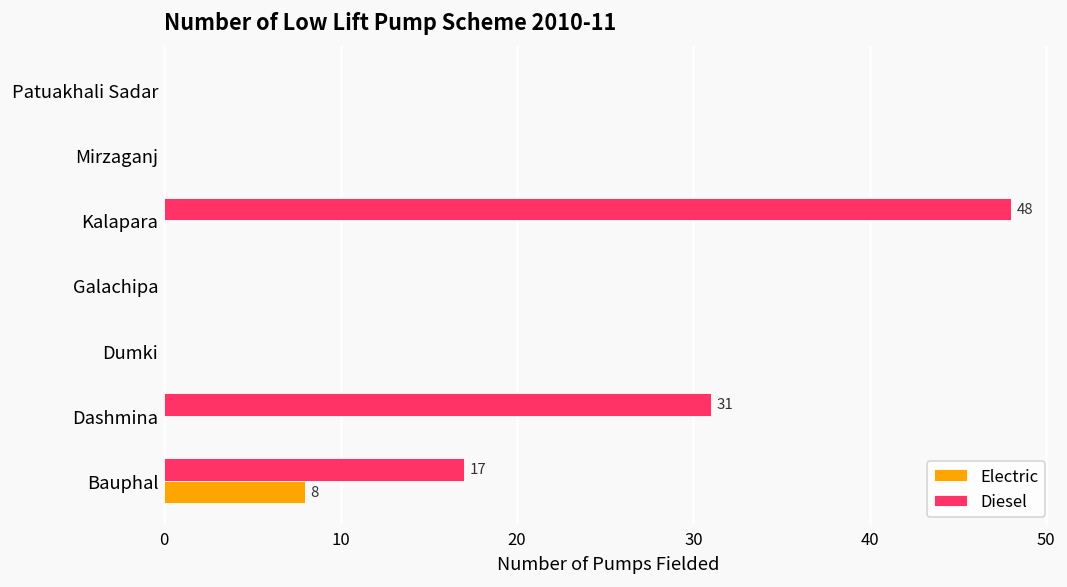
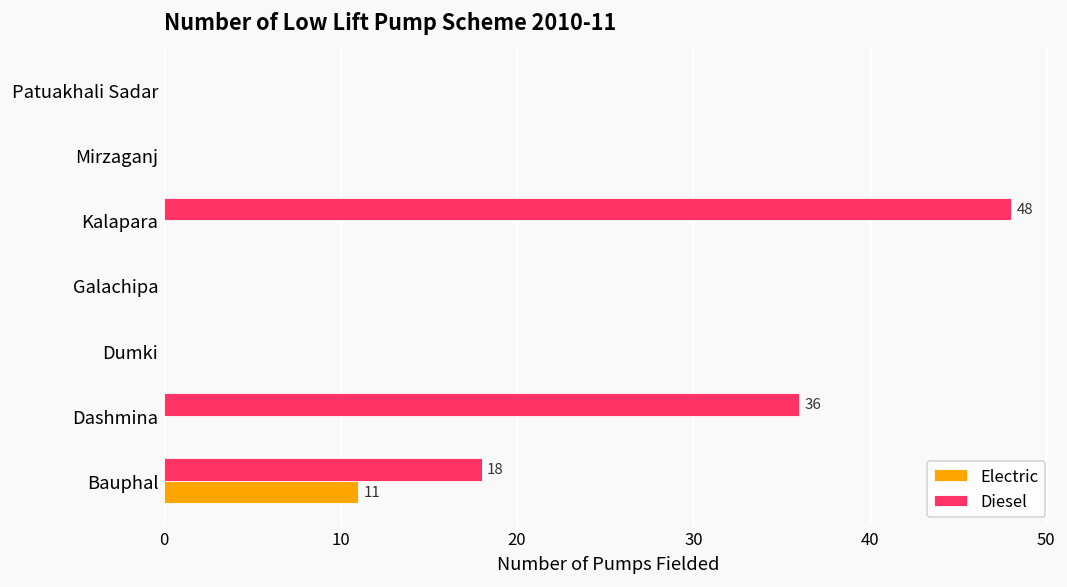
Diesel, Dashmina: 31 -> 36
Diesel, Bauphal: 17 -> 18
Electric, Bauphal: 8 -> 11
